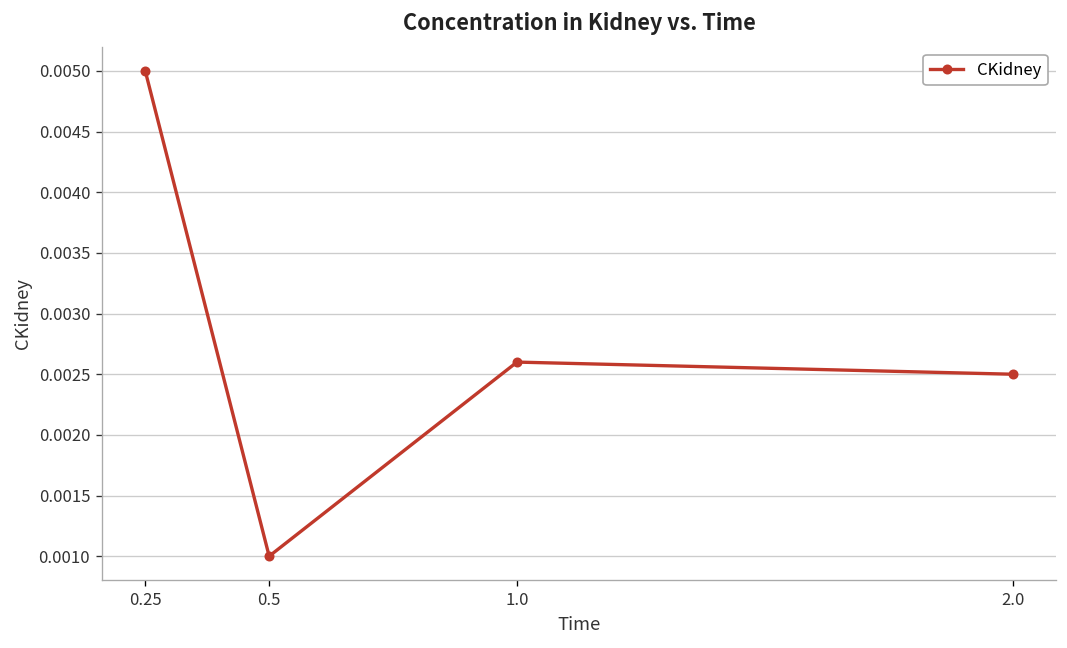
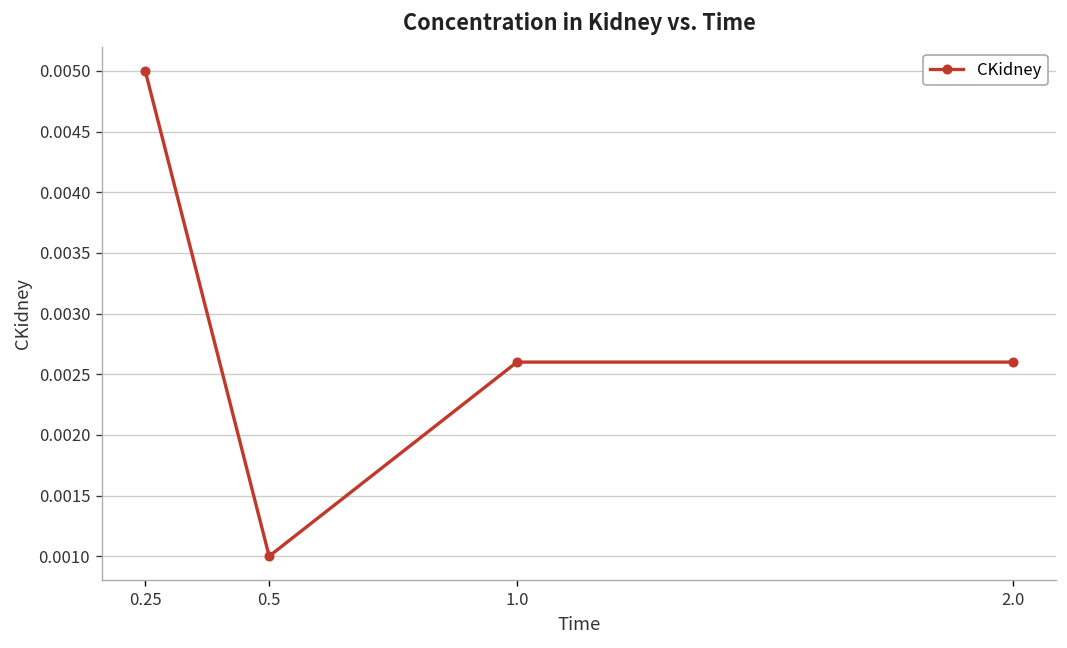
2.0: 0.0025 -> 0.0026
